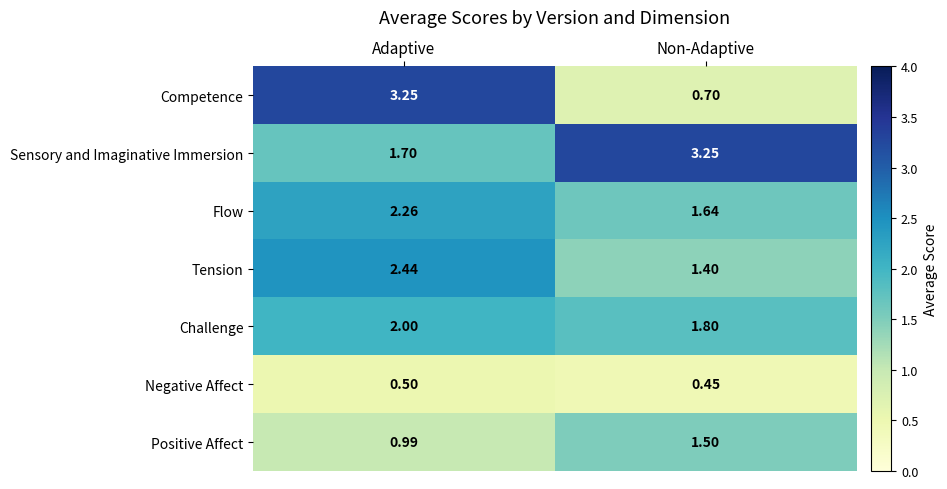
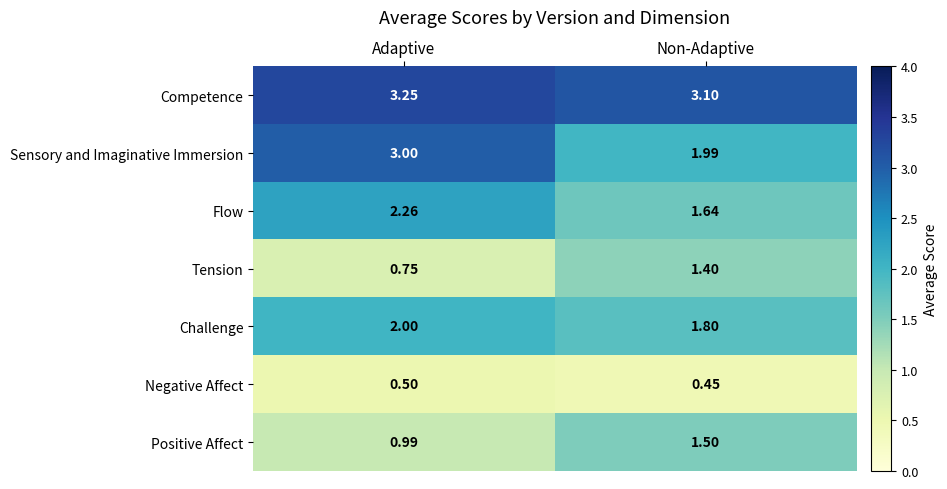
Competence, Non-Adaptive: 0.70 -> 3.10
Sensory and Imaginative Immersion, Adaptive: 1.70 -> 3.00
Sensory and Imaginative Immersion, Non-Adaptive: 3.25 -> 1.99
Tension, Adaptive: 2.44 -> 0.75
